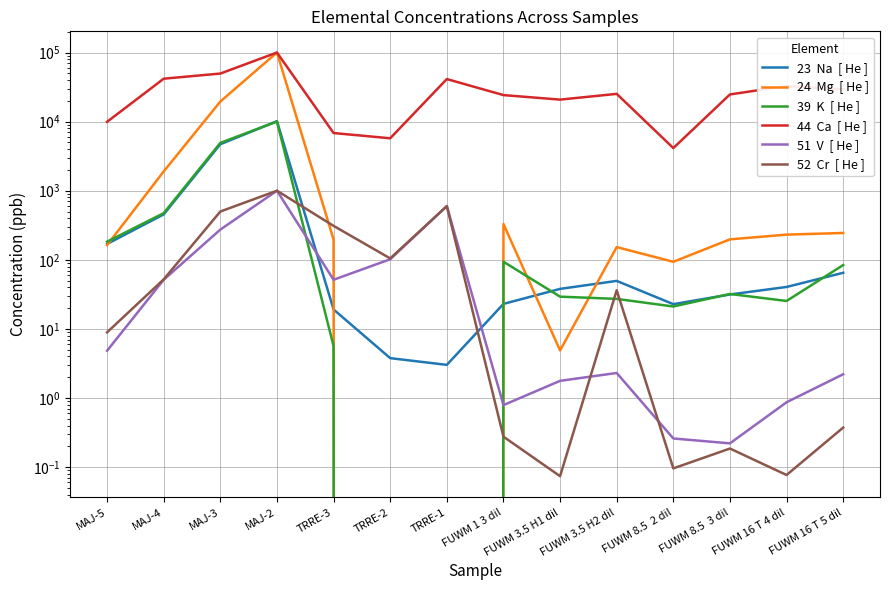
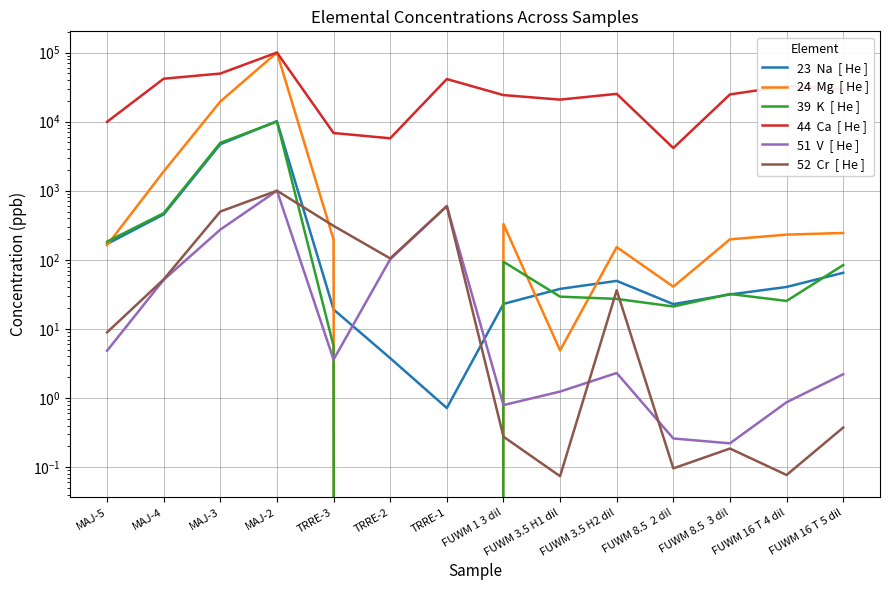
51 V [ He ], TRRE-3: 50 -> 4
23 Na [ He ], TRRE-1: 3 -> 0.7
51 V [ He ], FUWM 3.5 H1 dil: 1.8 -> 1.2
24 Mg [ He ], FUWM 8.5 2 dil: 90 -> 40
